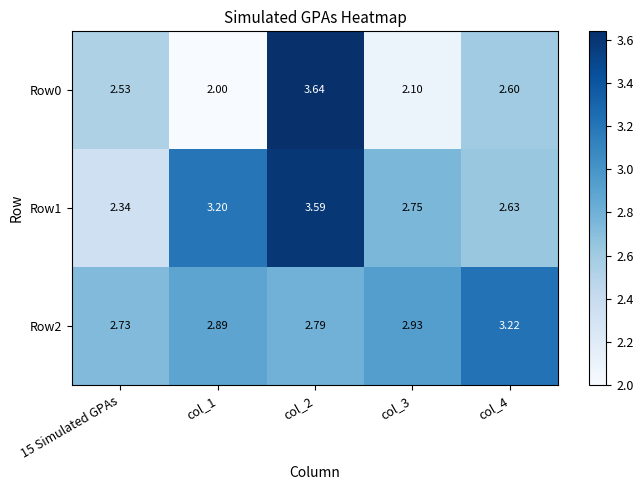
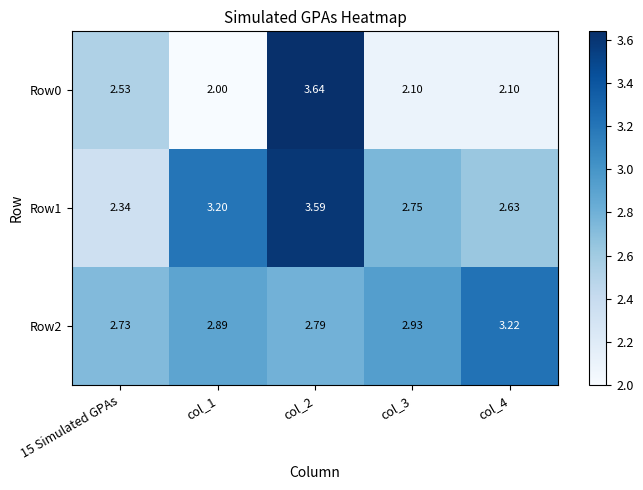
Row0, col_4: 2.60 -> 2.10
